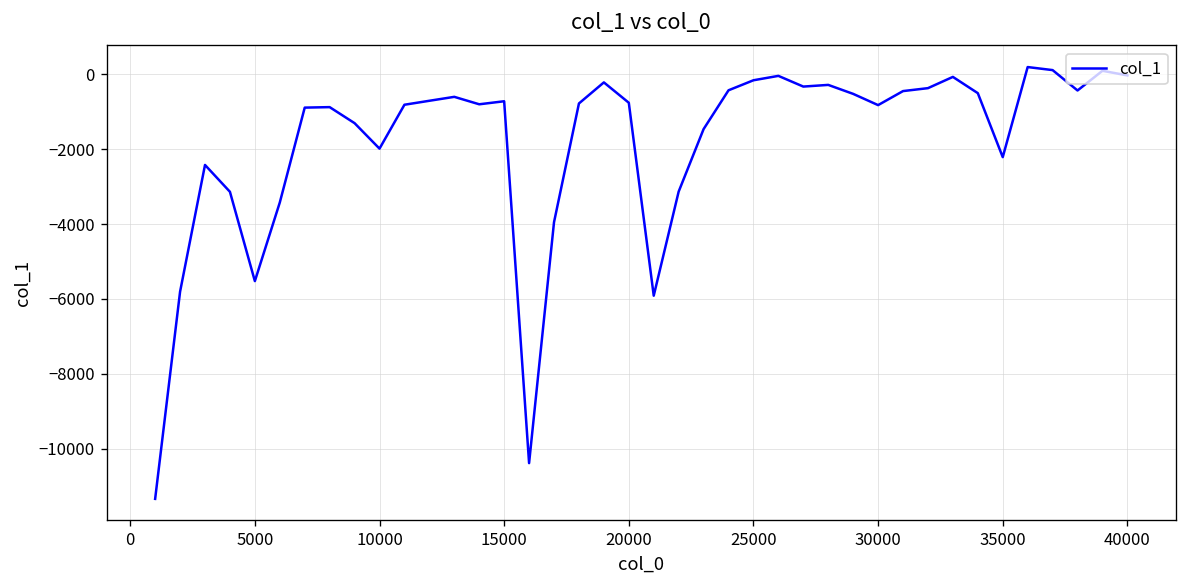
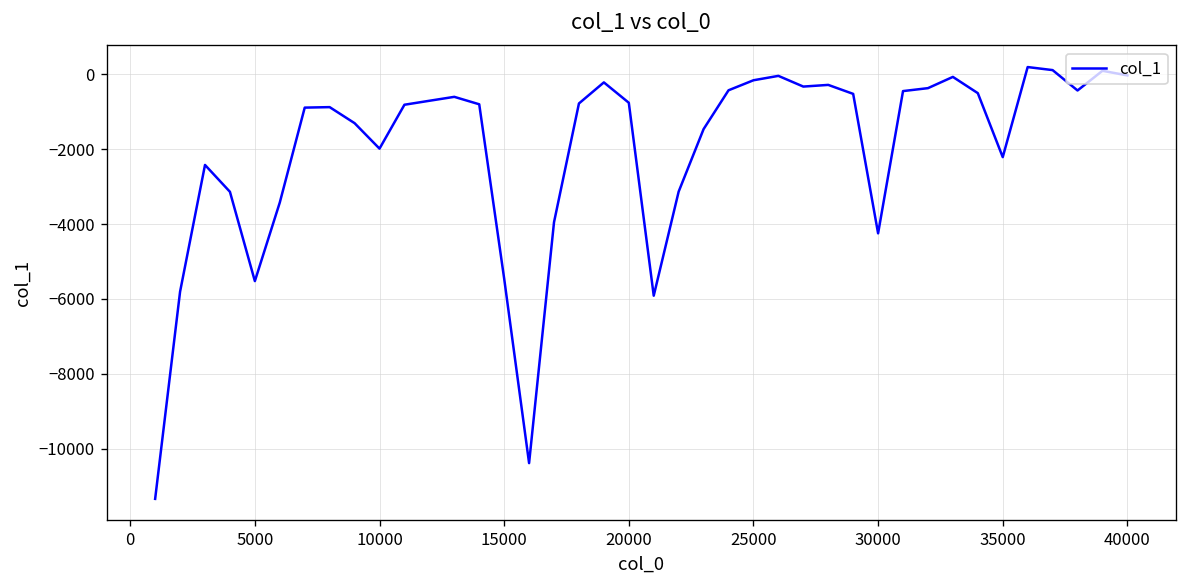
15000: -700 -> -5500
30000: -800 -> -4200
